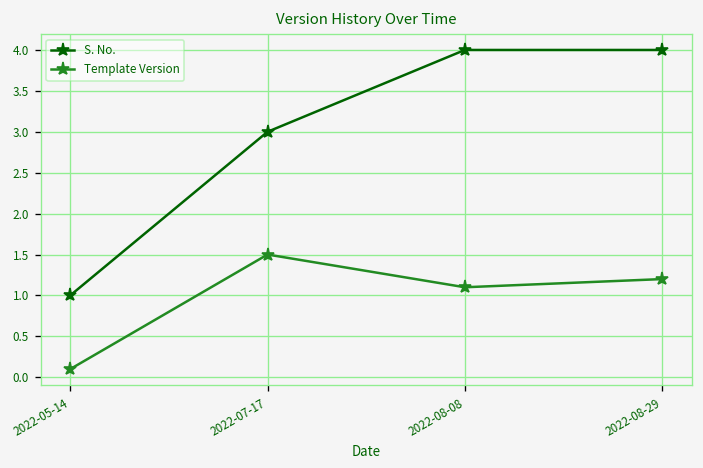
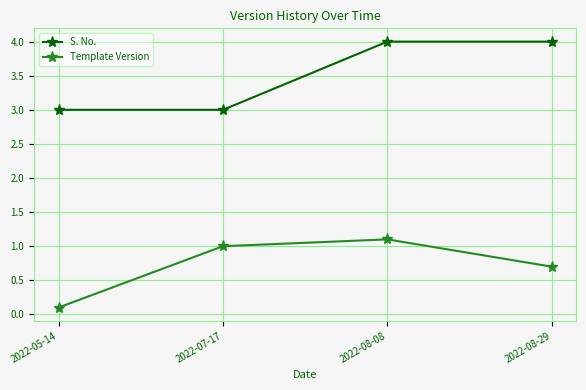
S. No., 2022-05-14: 1 -> 3
Template Version, 2022-07-17: 1.5 -> 1.0
Template Version, 2022-08-29: 1.2 -> 0.7
